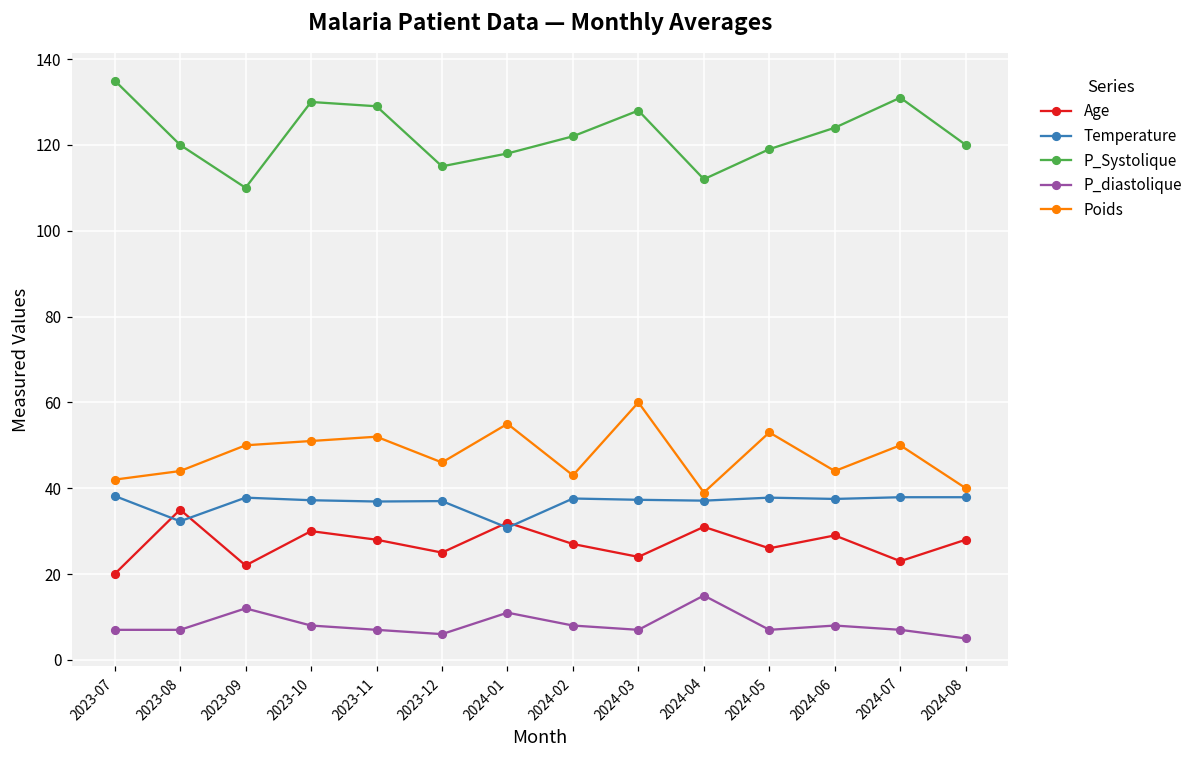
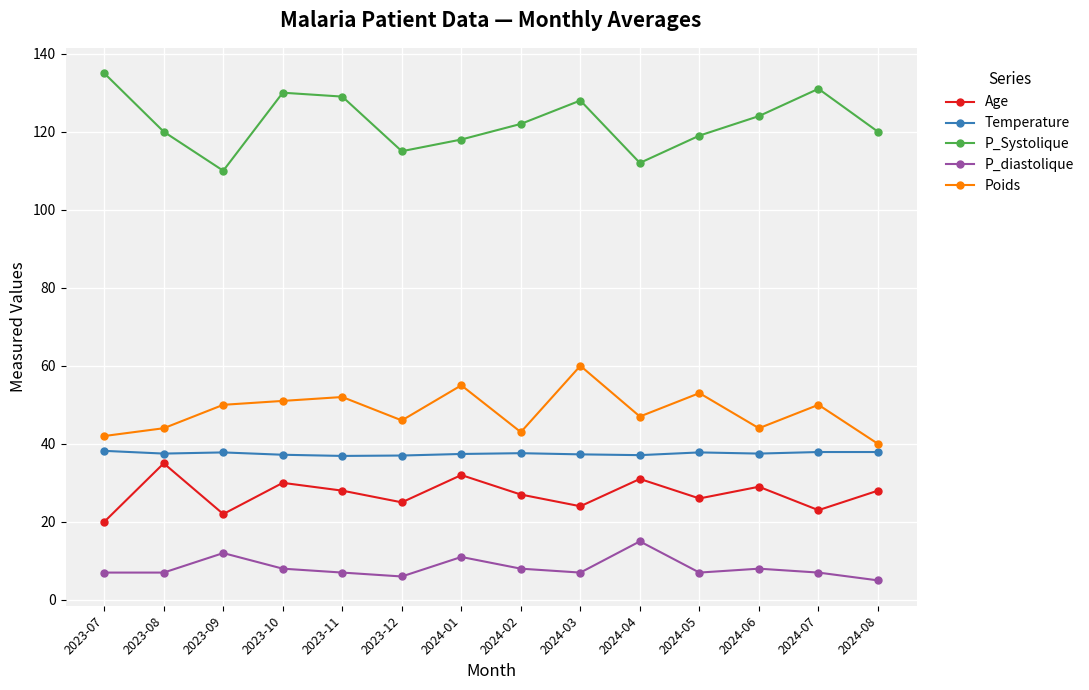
Temperature, 2023-08: 32 -> 38
Temperature, 2024-01: 31 -> 37
Poids, 2024-04: 39 -> 47
